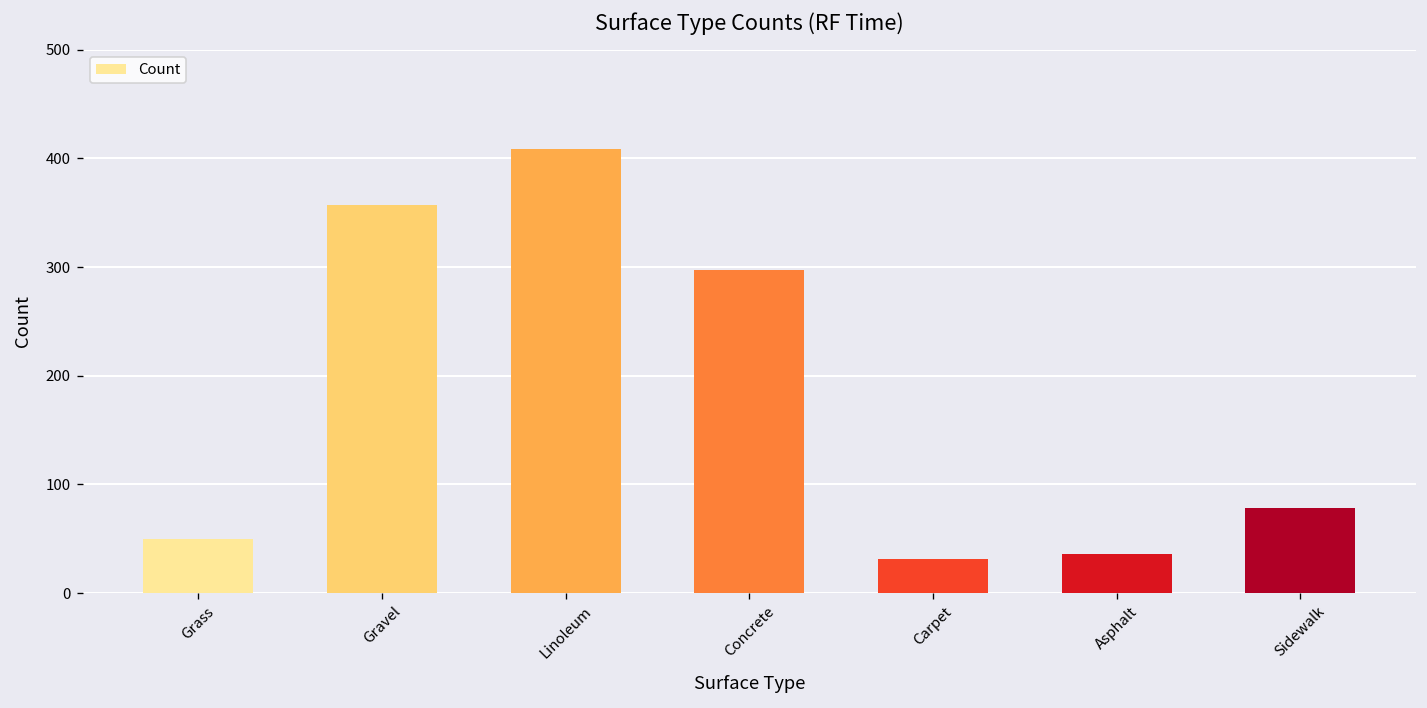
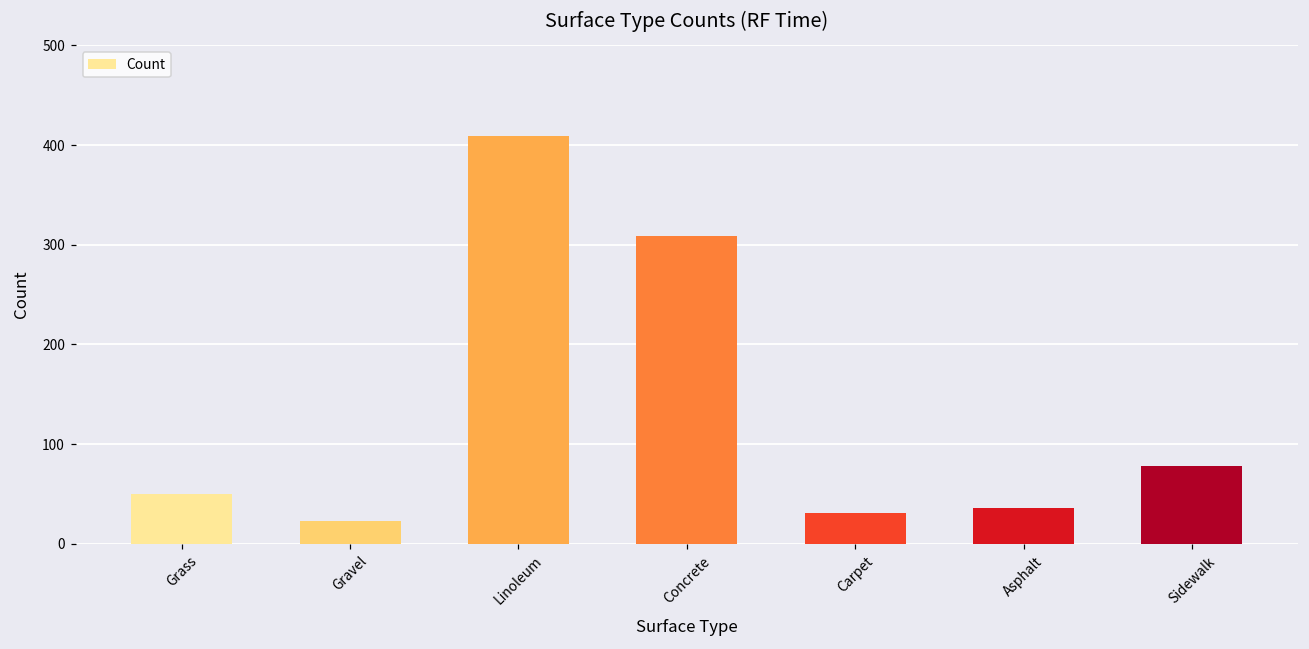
Gravel: 360 -> 20
Concrete: 300 -> 310
